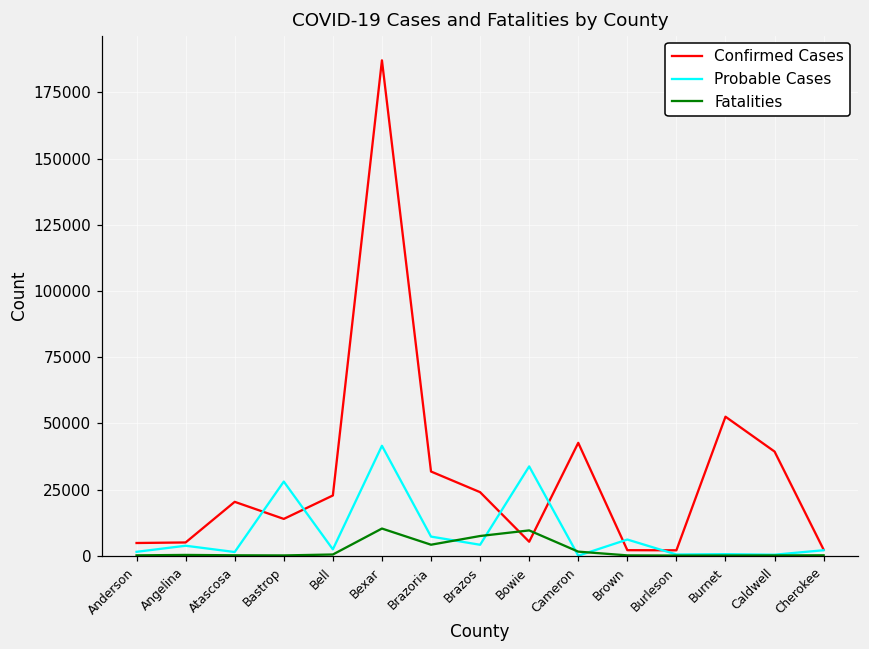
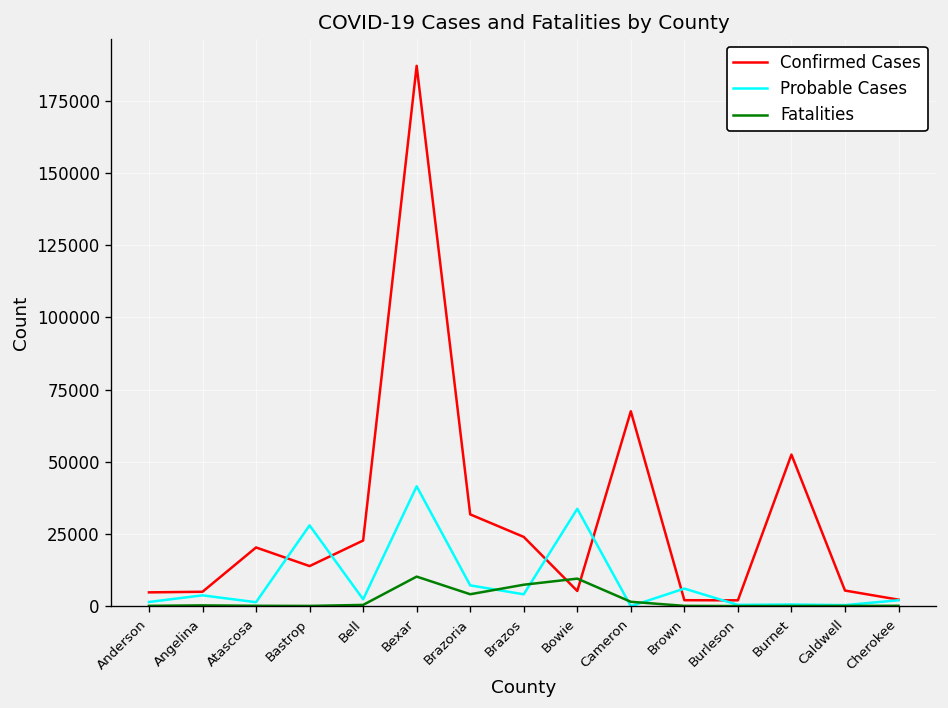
Confirmed Cases, Cameron: 43000 -> 68000
Confirmed Cases, Caldwell: 39000 -> 5000
